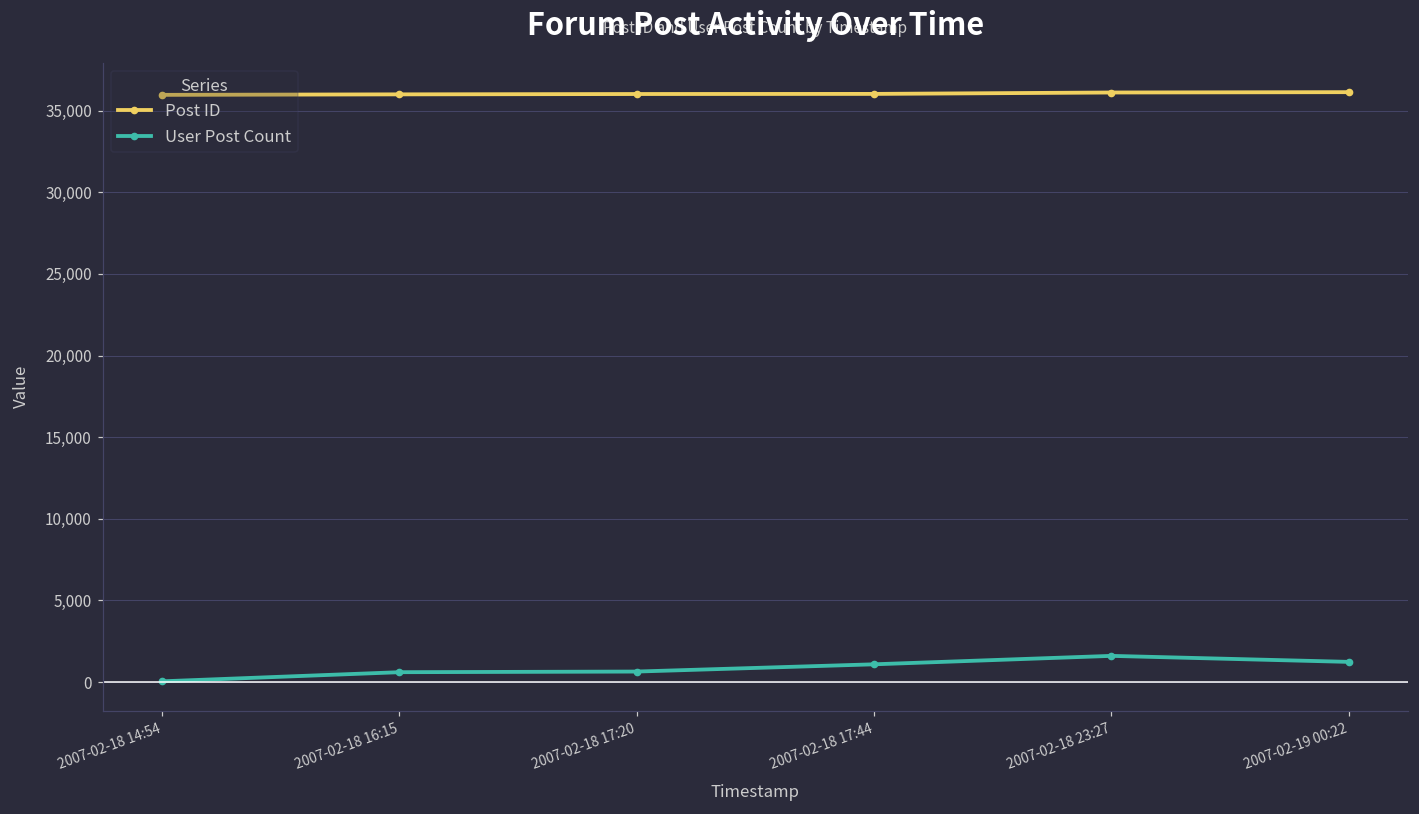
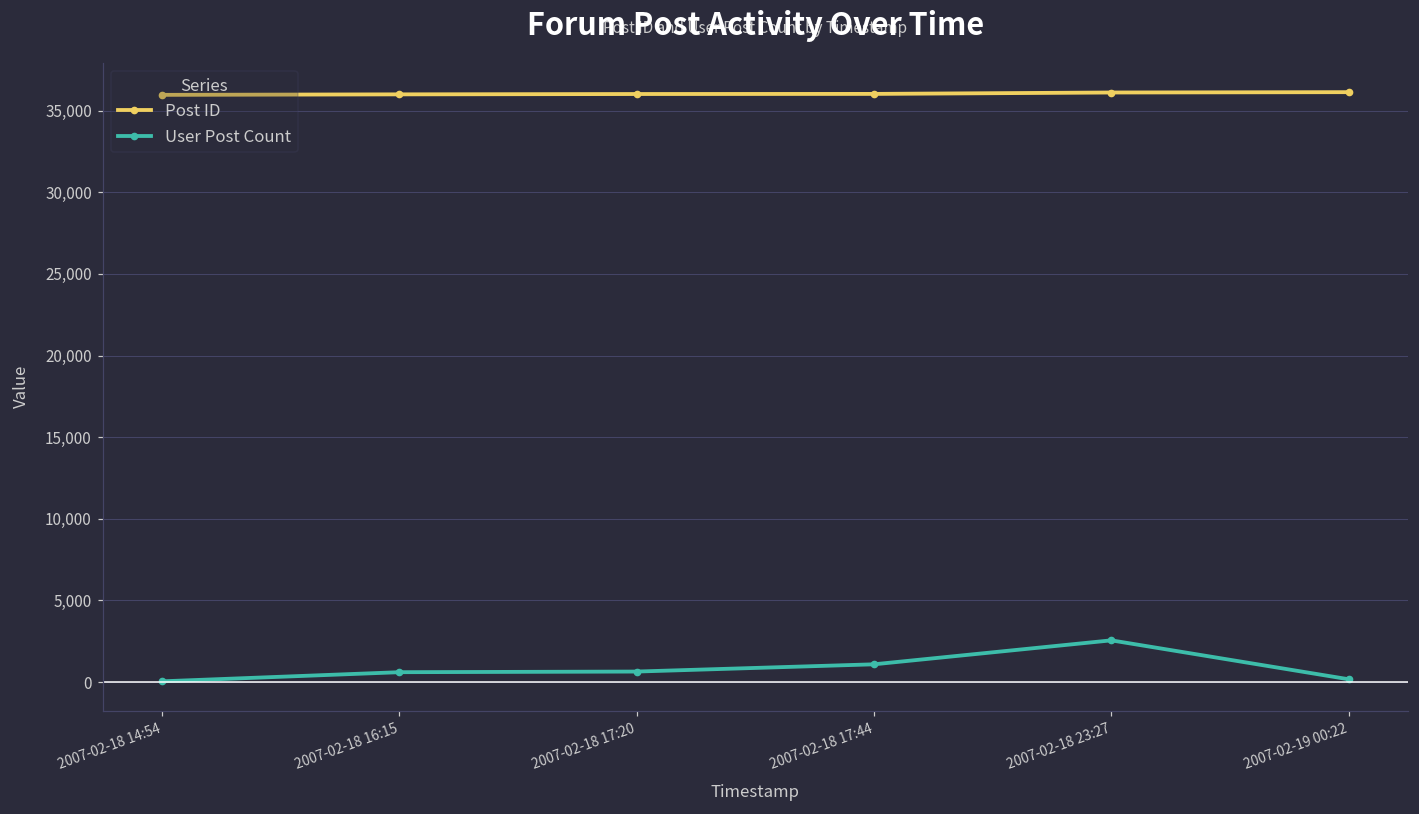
User Post Count, 2007-02-18 23:27: 1,600 -> 2,600
User Post Count, 2007-02-19 00:22: 1,200 -> 200
